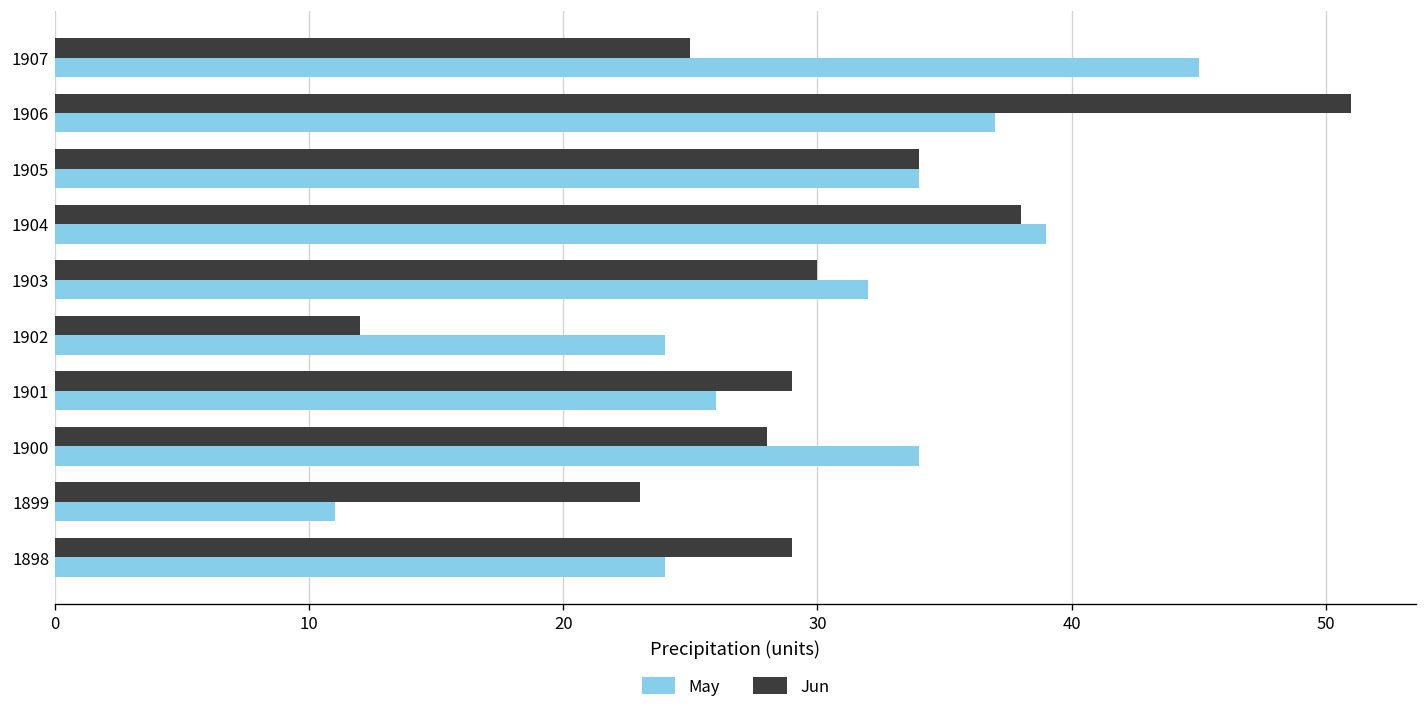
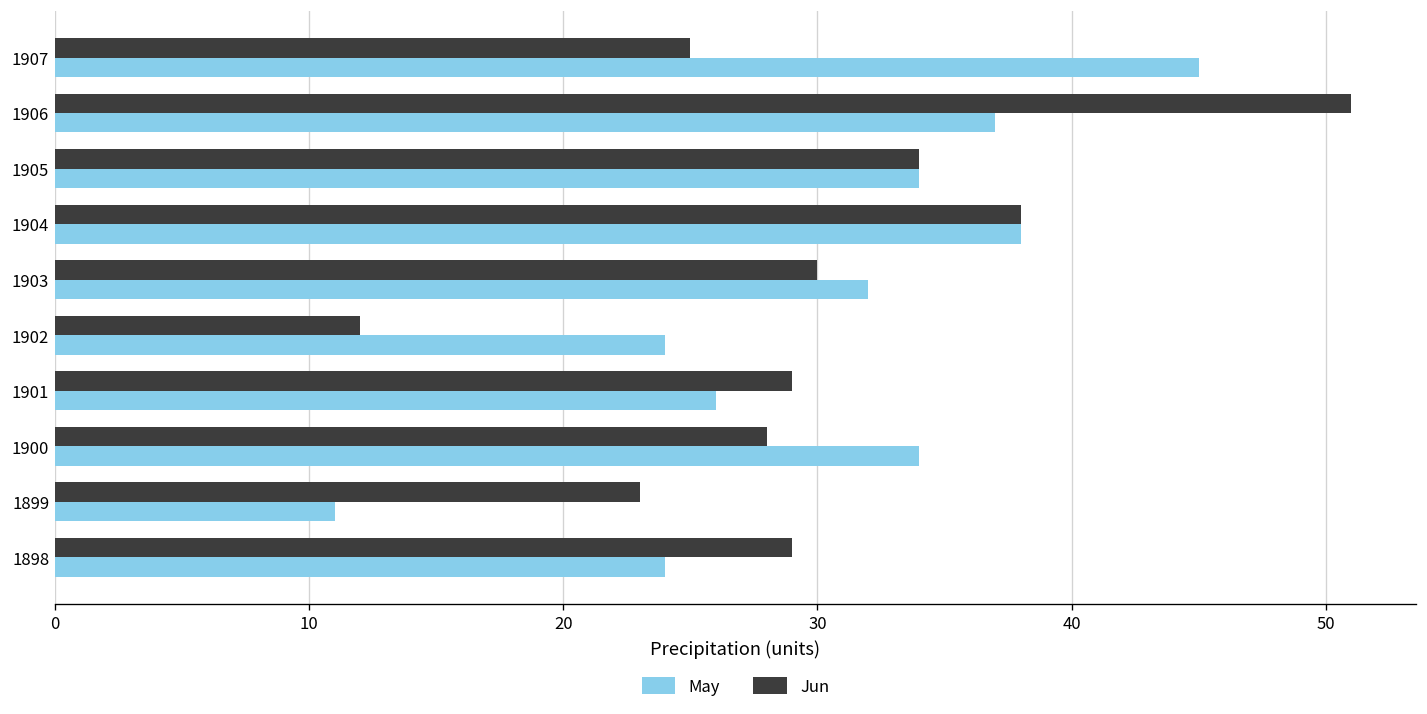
May, 1904: 39 -> 38
